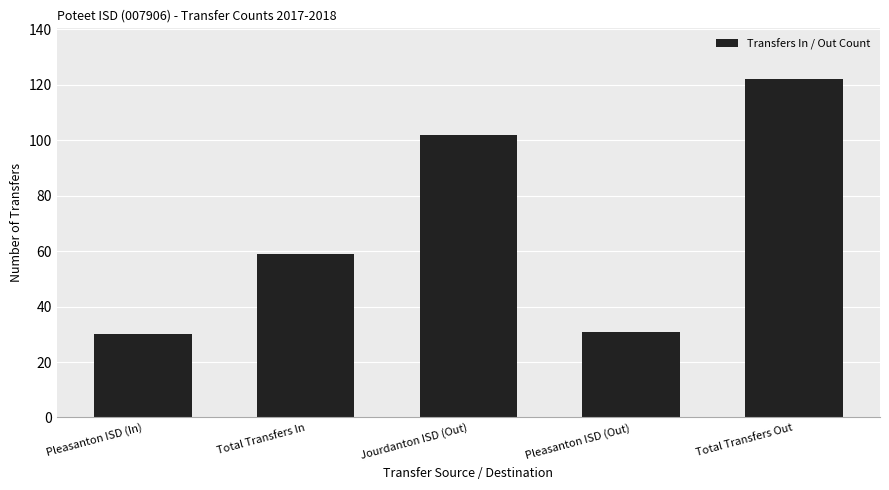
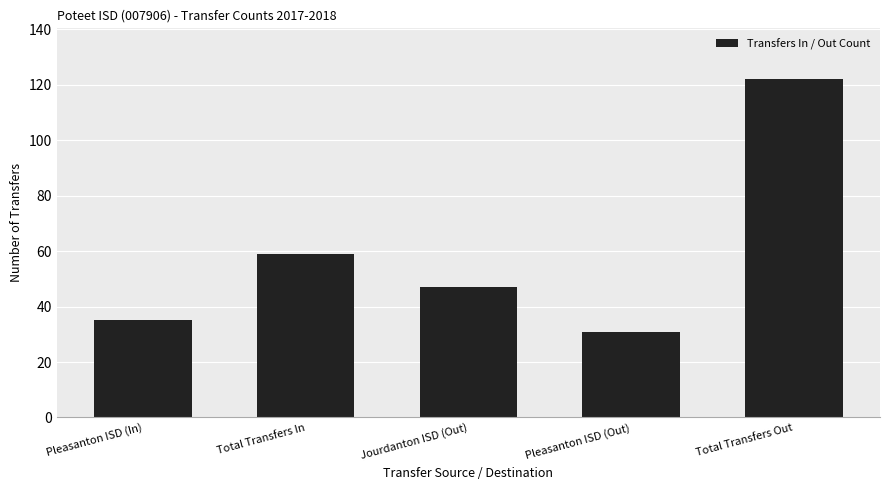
Pleasanton ISD (In): 30 -> 35
Jourdanton ISD (Out): 102 -> 47
